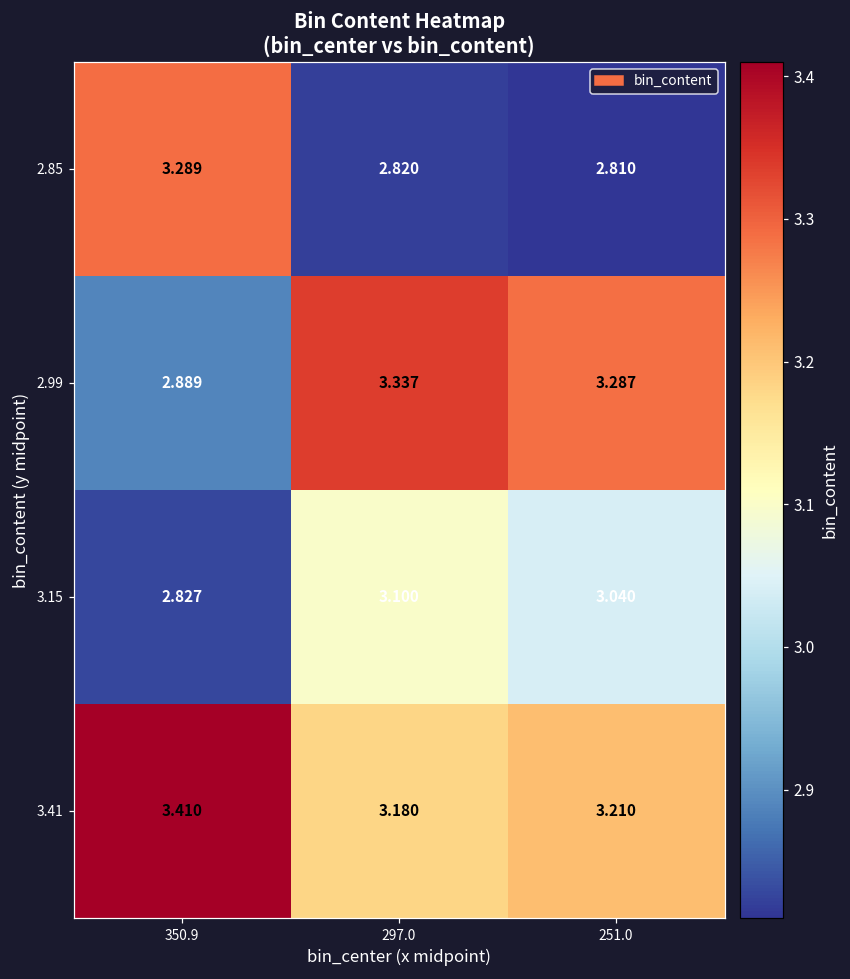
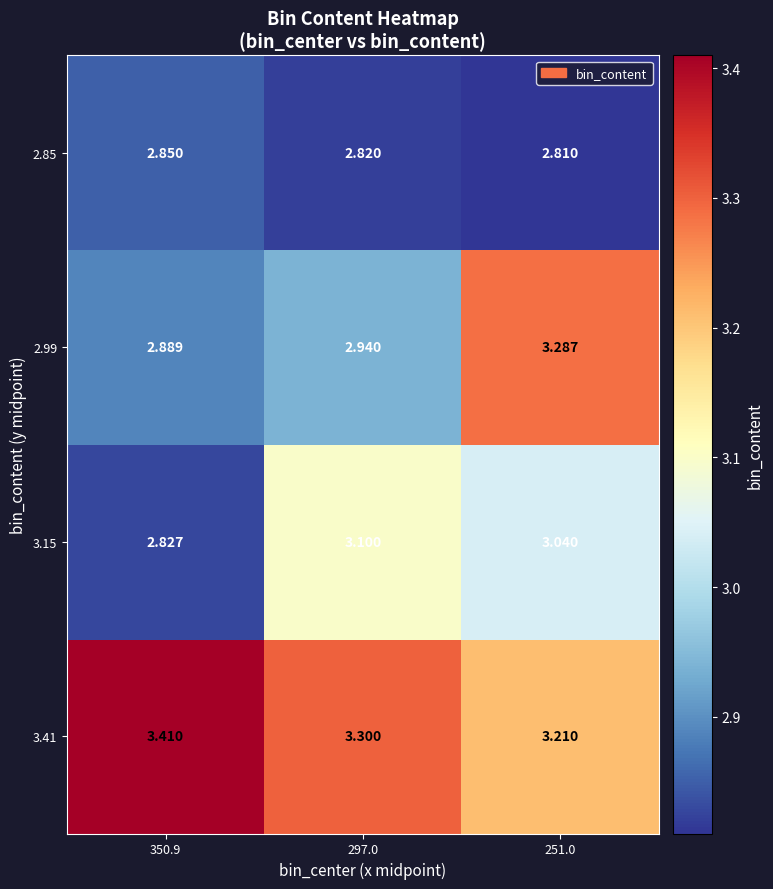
2.85, 350.9: 3.289 -> 2.850
2.99, 297.0: 3.337 -> 2.940
3.41, 297.0: 3.180 -> 3.300
